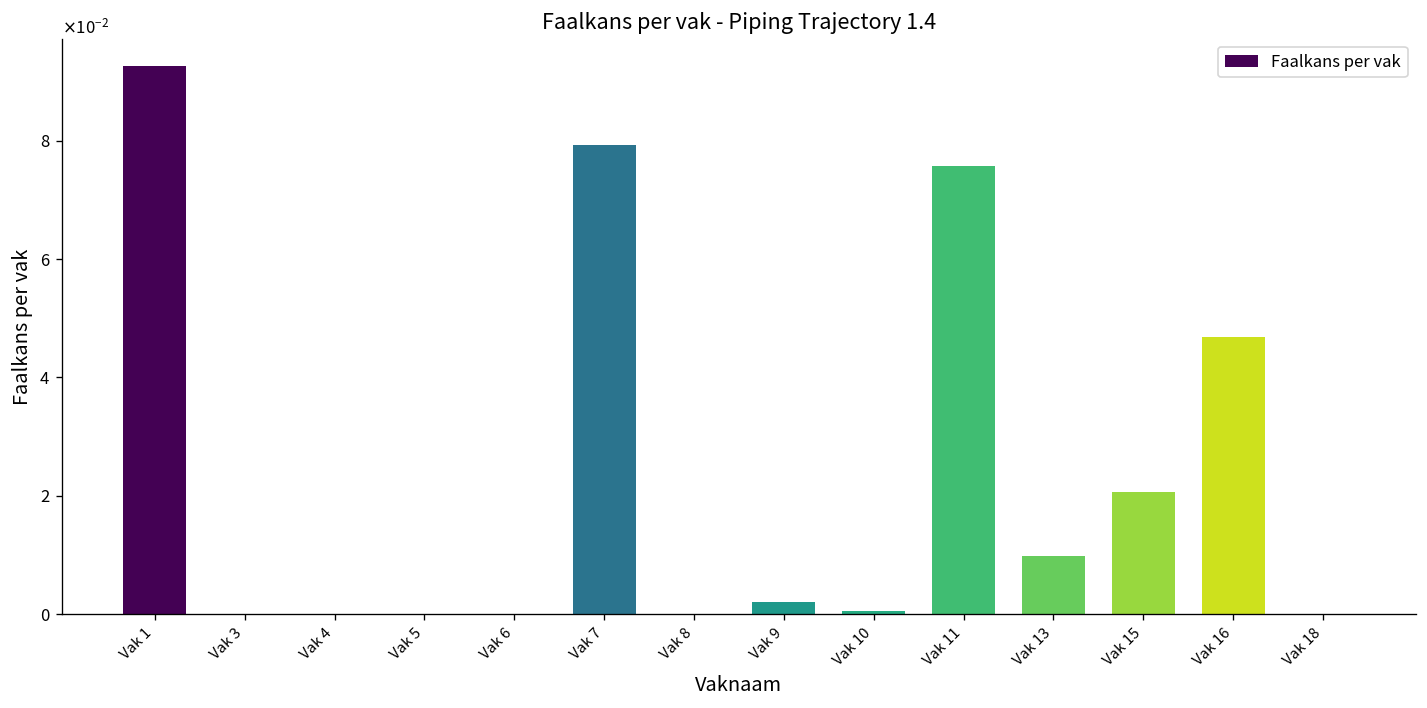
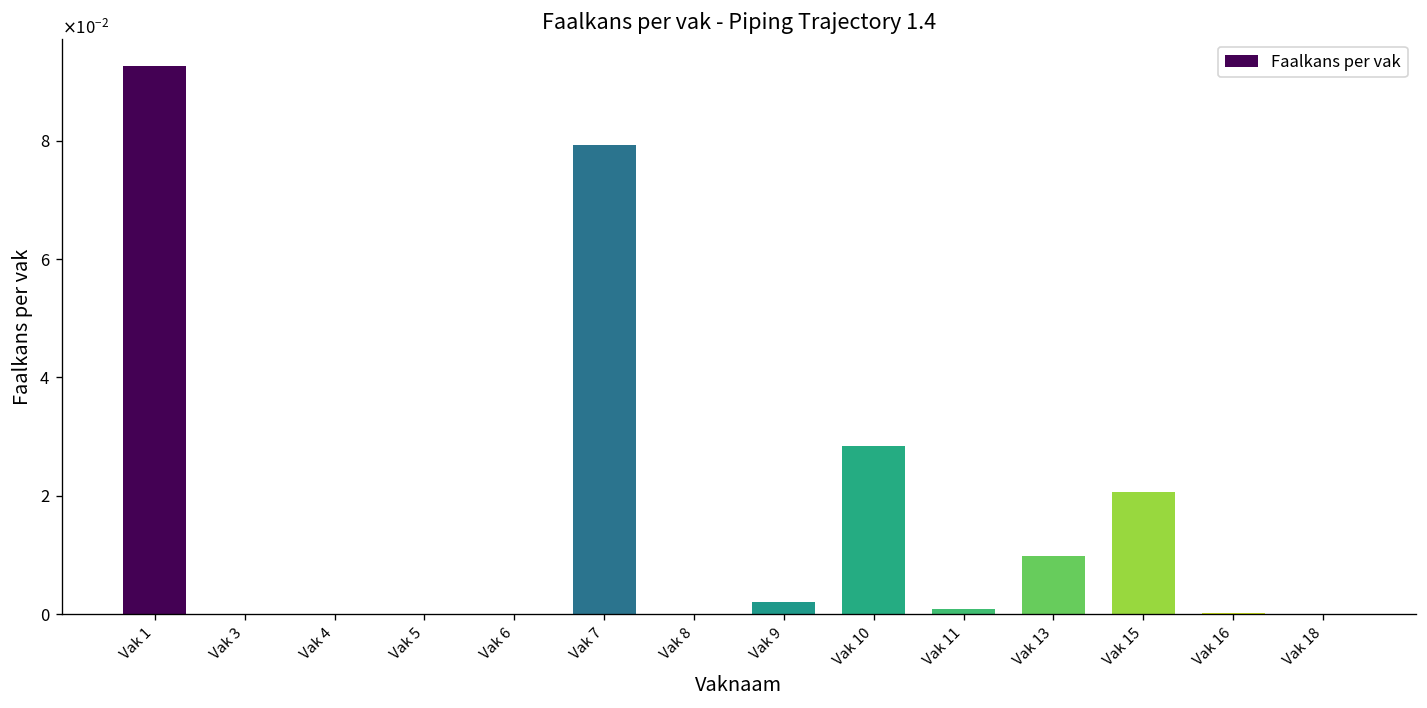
Vak 10: 0.001 -> 0.028
Vak 11: 0.076 -> 0.001
Vak 16: 0.047 -> 0.000
